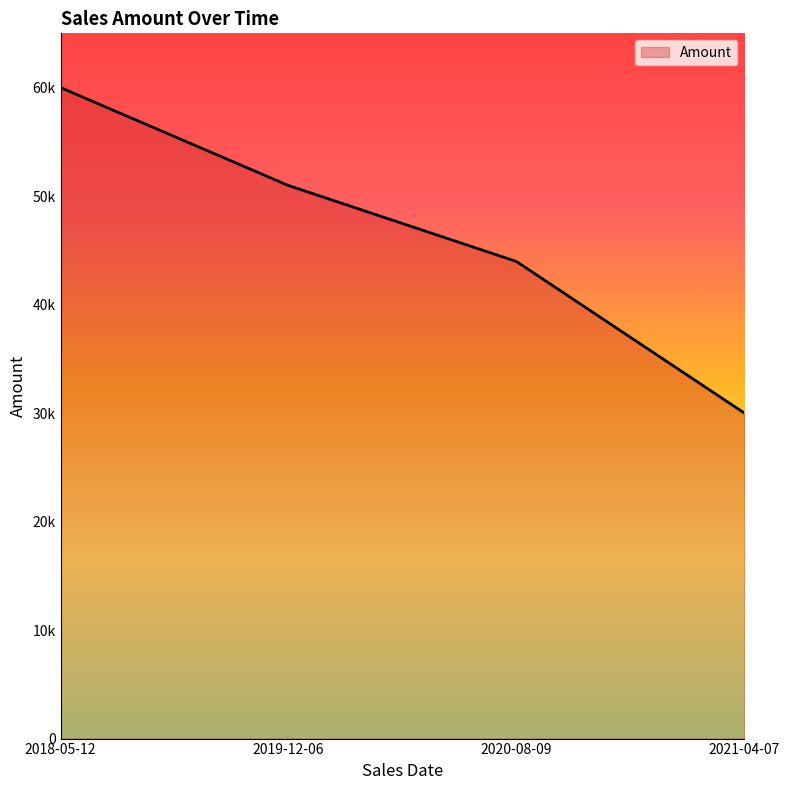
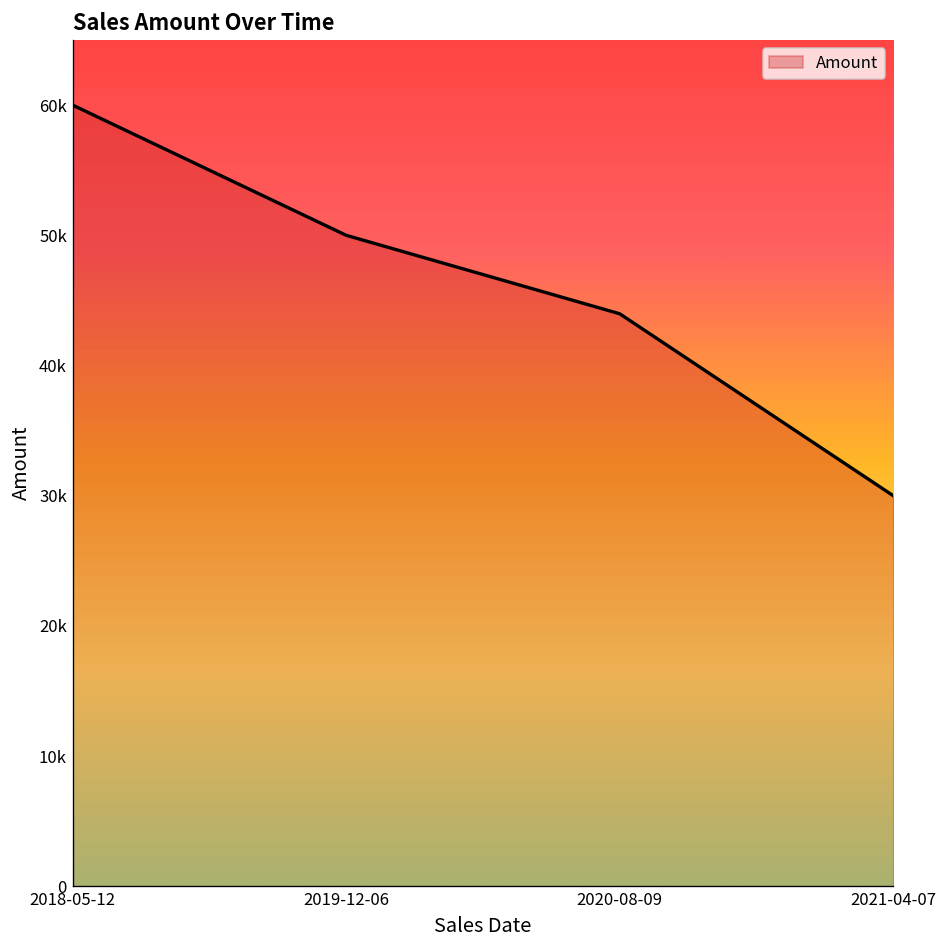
2019-12-06: 51000 -> 50000
